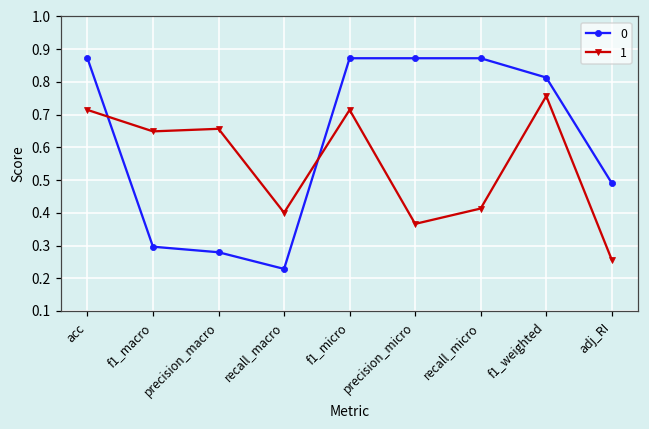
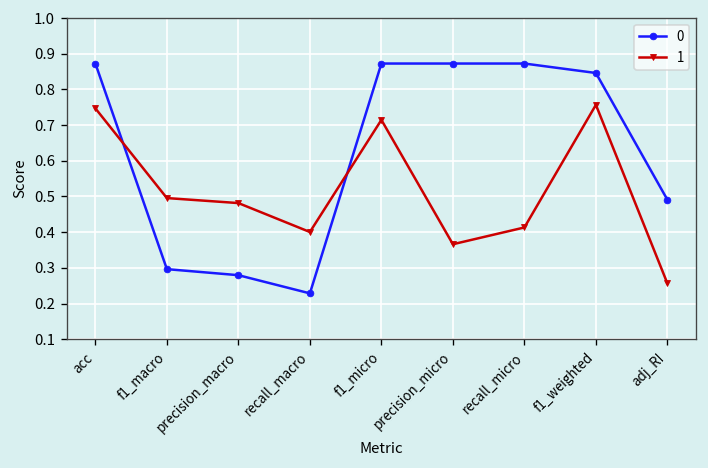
1, acc: 0.71 -> 0.75
1, f1_macro: 0.65 -> 0.50
1, precision_macro: 0.66 -> 0.48
0, f1_weighted: 0.81 -> 0.85
